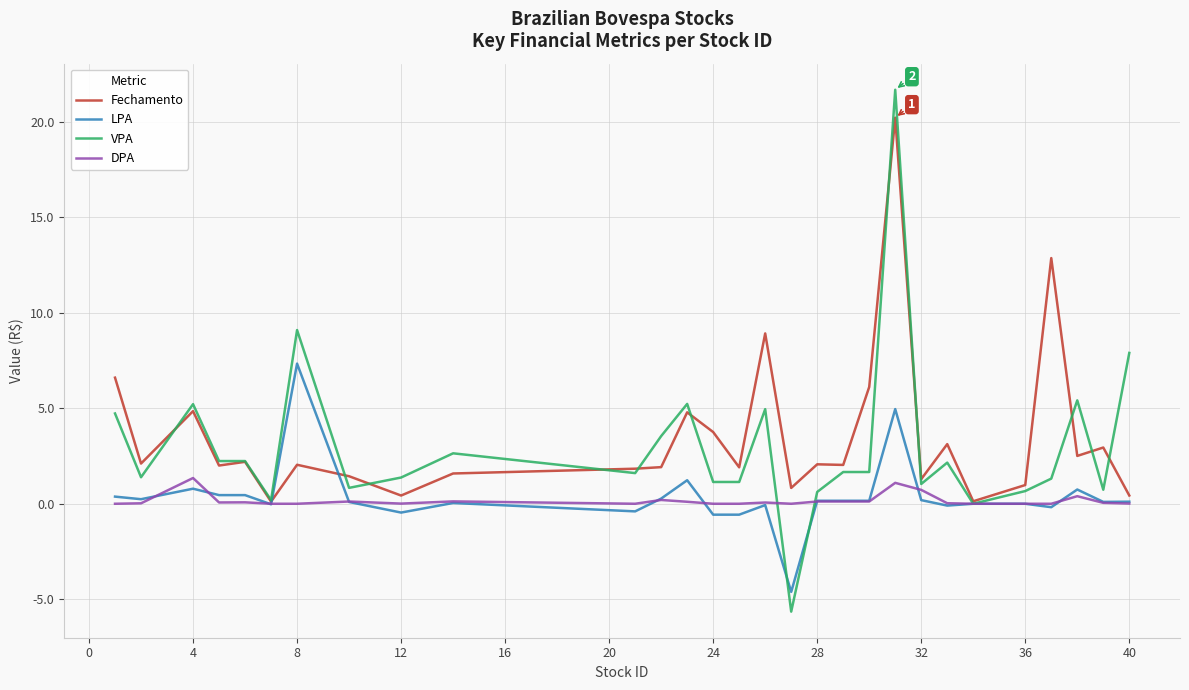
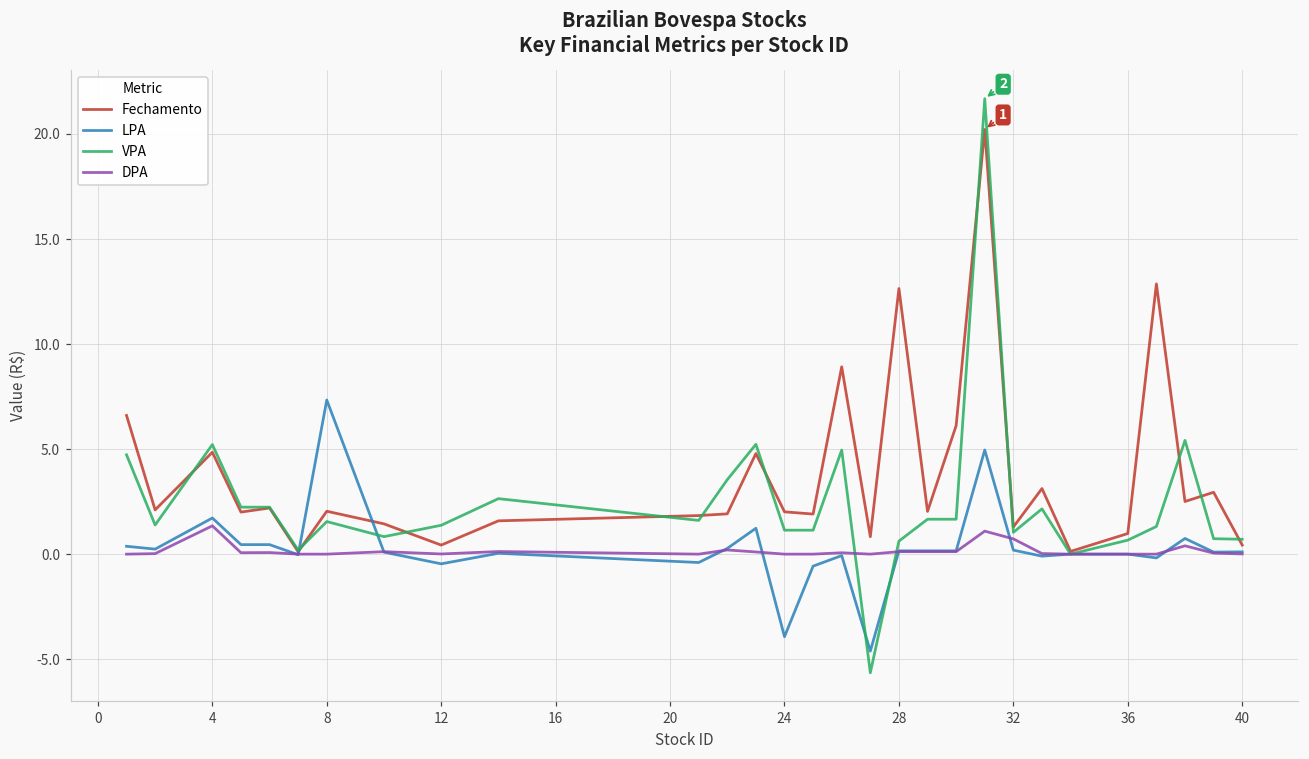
LPA, 4: 0.8 -> 1.7
VPA, 8: 9.1 -> 1.6
Fechamento, 24: 3.8 -> 2.0
LPA, 24: -0.6 -> -3.9
Fechamento, 28: 2.1 -> 12.6
VPA, 40: 7.9 -> 0.7
